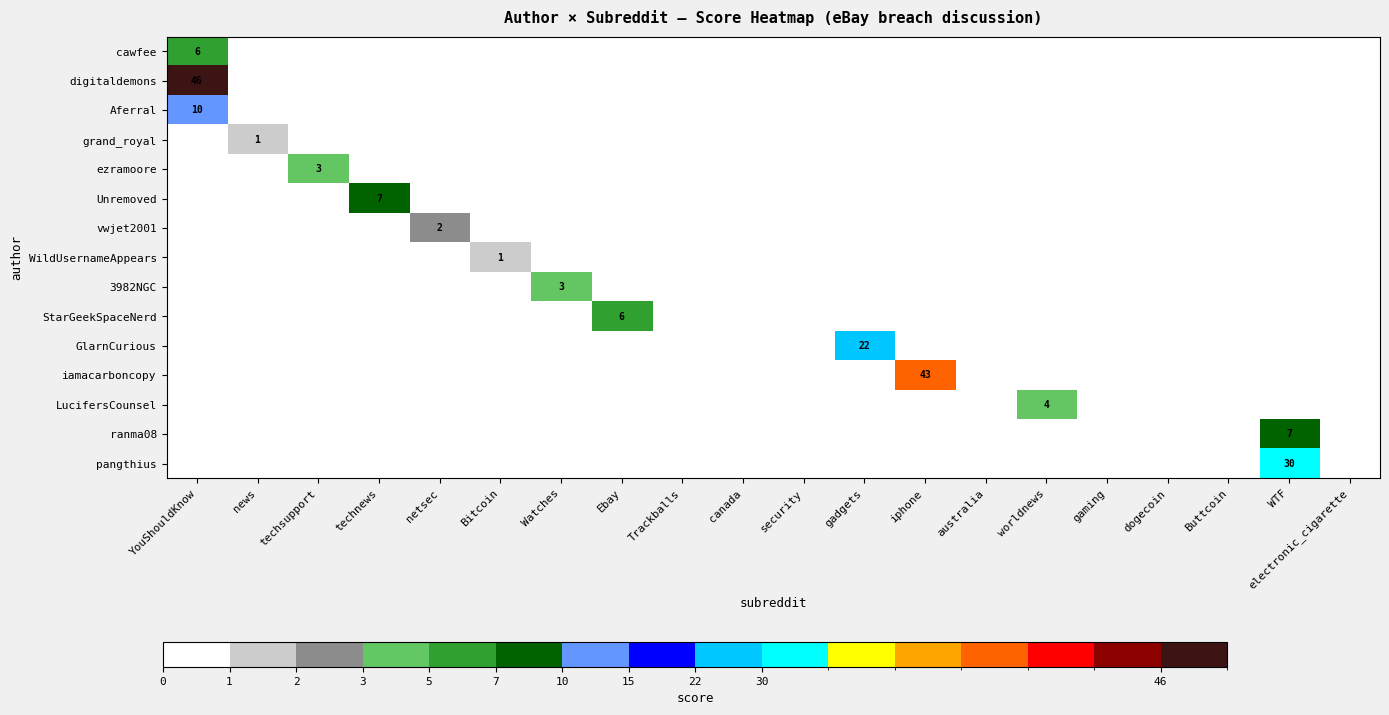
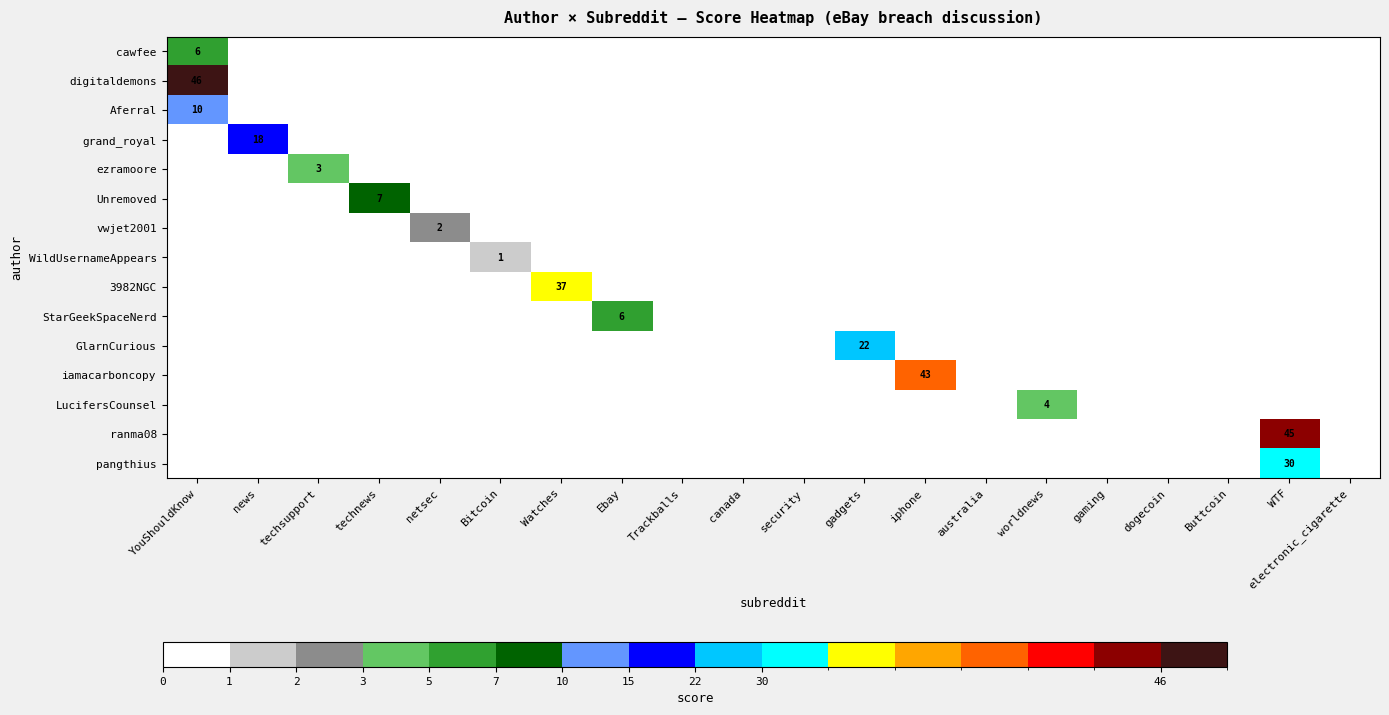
grand_royal, news: 1 -> 18
3982NGC, Watches: 3 -> 37
ranma08, WTF: 7 -> 45
